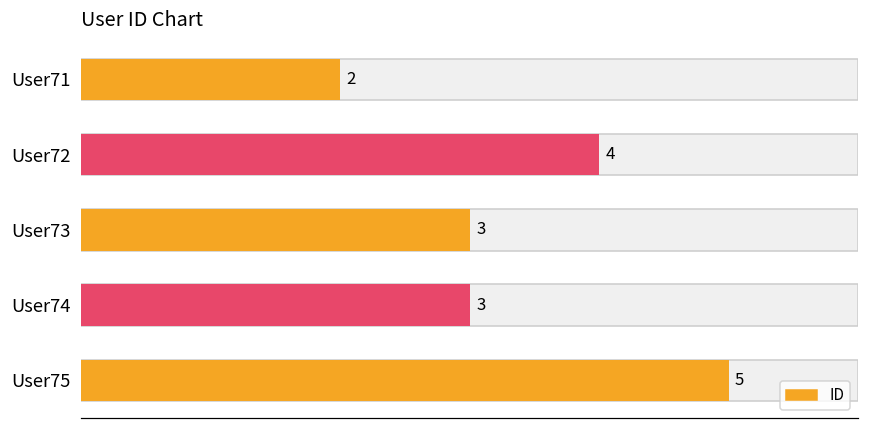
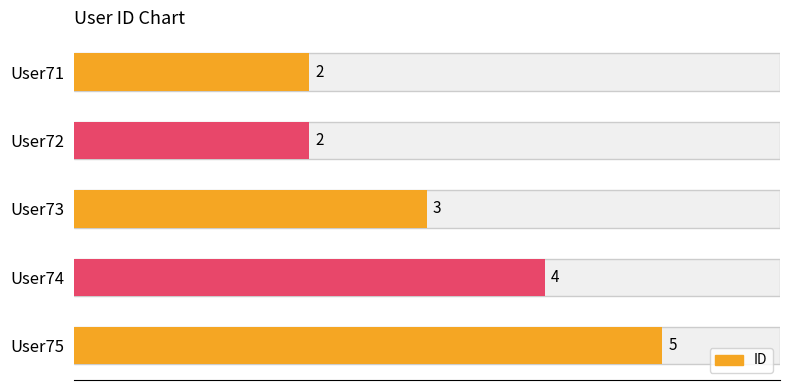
User72: 4 -> 2
User74: 3 -> 4
